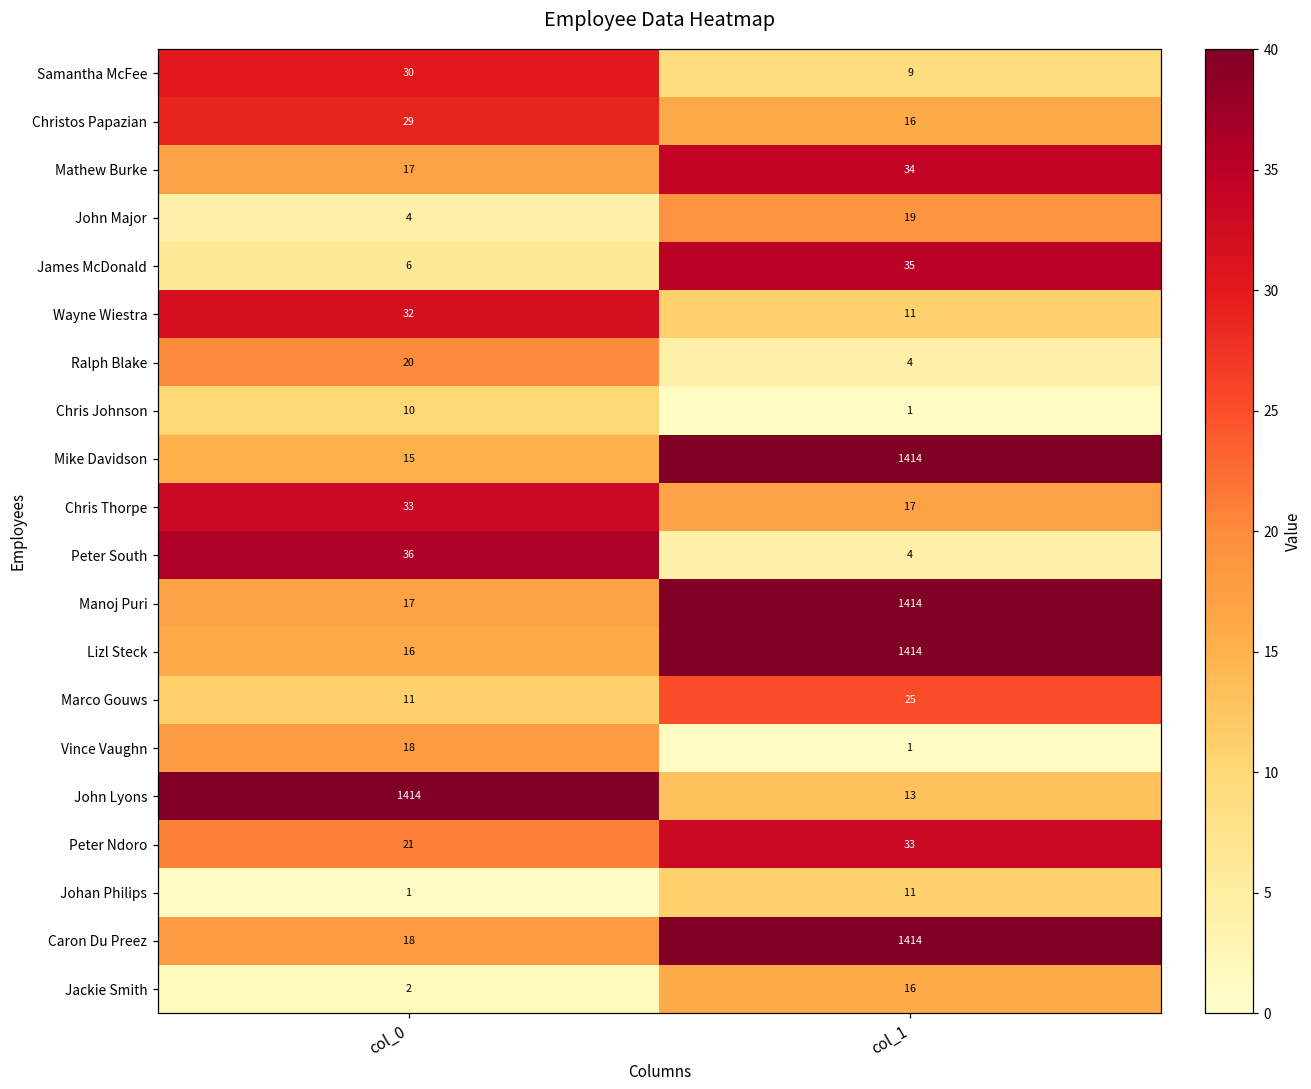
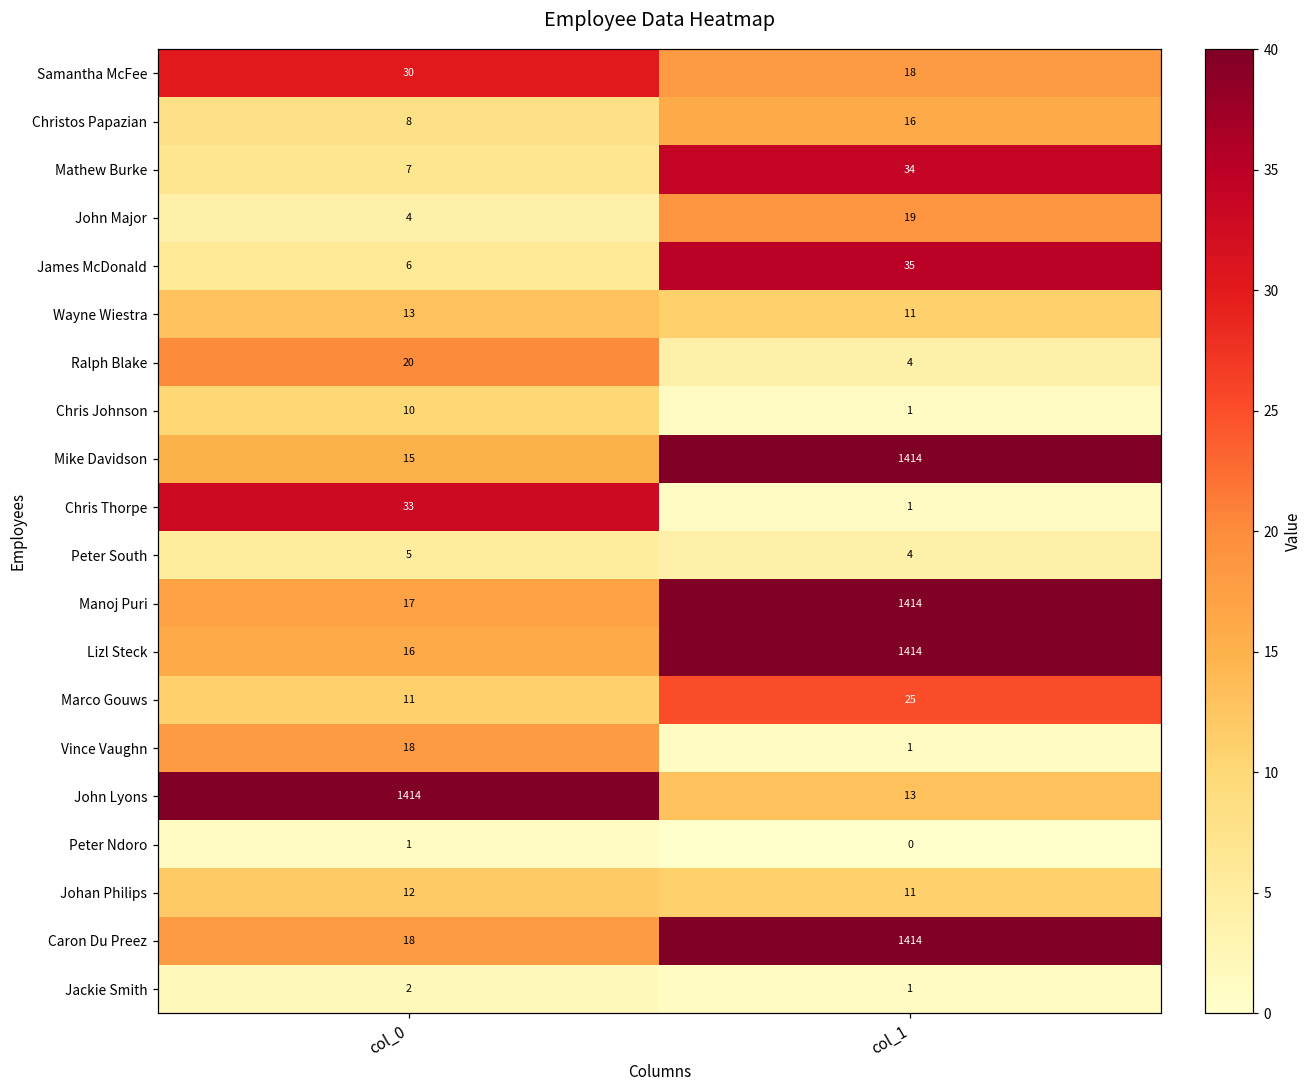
Samantha McFee, col_1: 9 -> 18
Christos Papazian, col_0: 29 -> 8
Mathew Burke, col_0: 17 -> 7
Wayne Wiestra, col_0: 32 -> 13
Chris Thorpe, col_1: 17 -> 1
Peter South, col_0: 36 -> 5
Peter Ndoro, col_0: 21 -> 1
Peter Ndoro, col_1: 33 -> 0
Johan Philips, col_0: 1 -> 12
Jackie Smith, col_1: 16 -> 1
